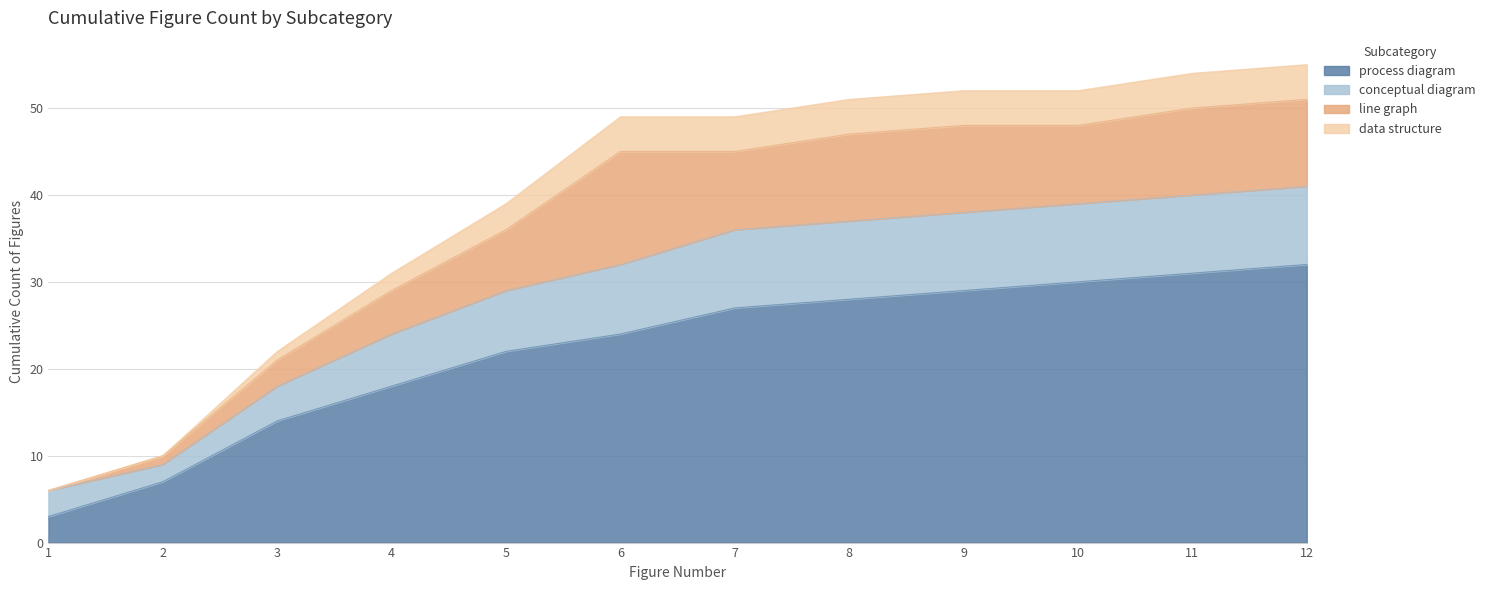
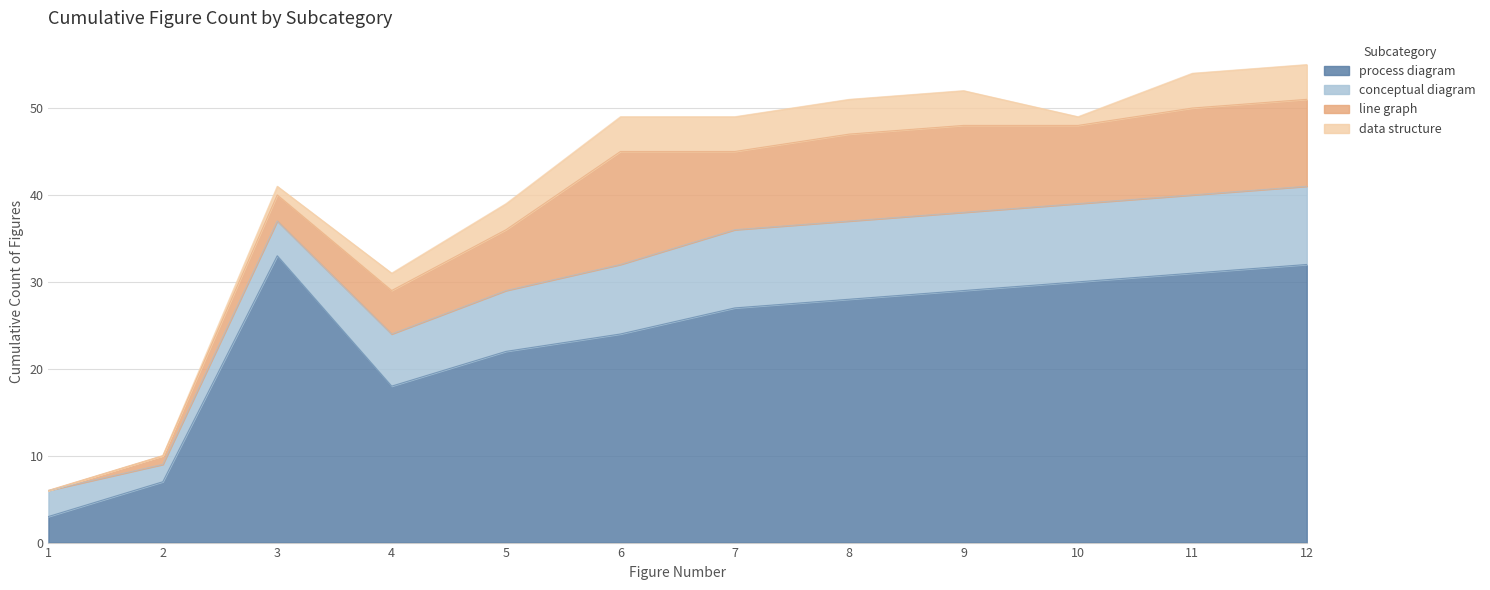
process diagram, 3: 14 -> 33
data structure, 10: 4 -> 1
